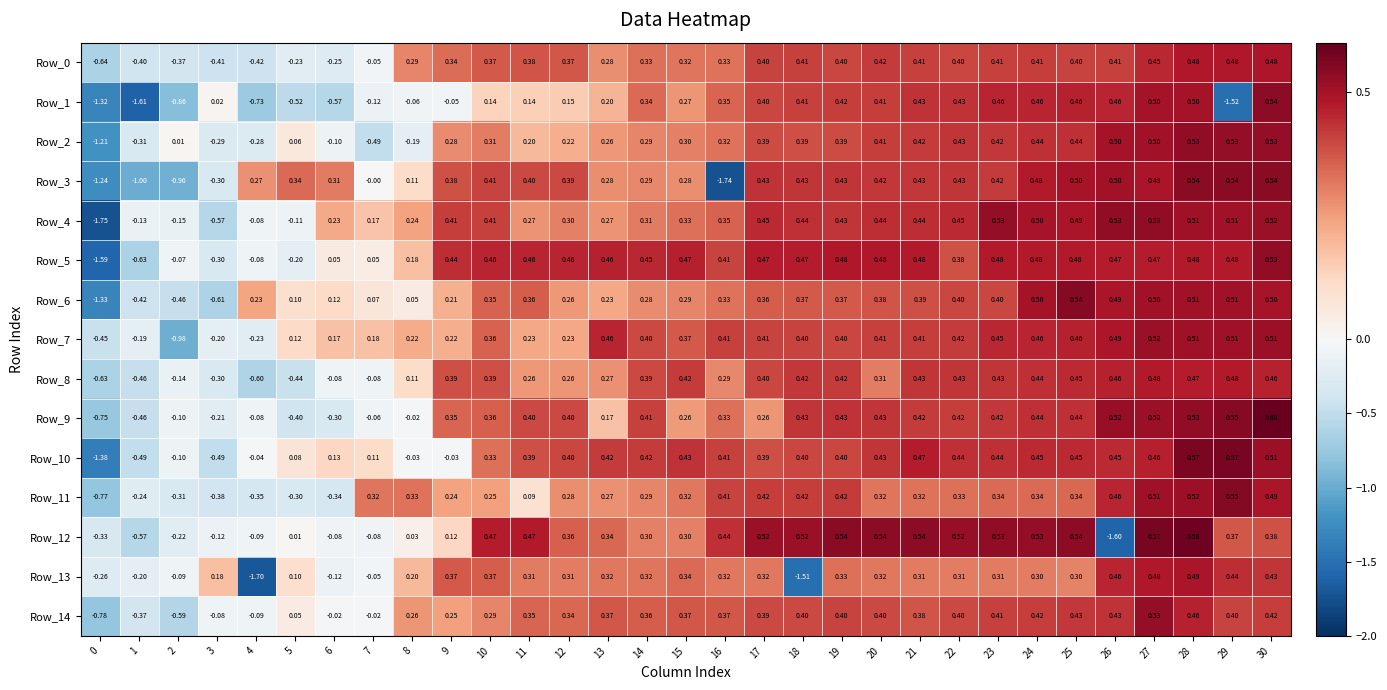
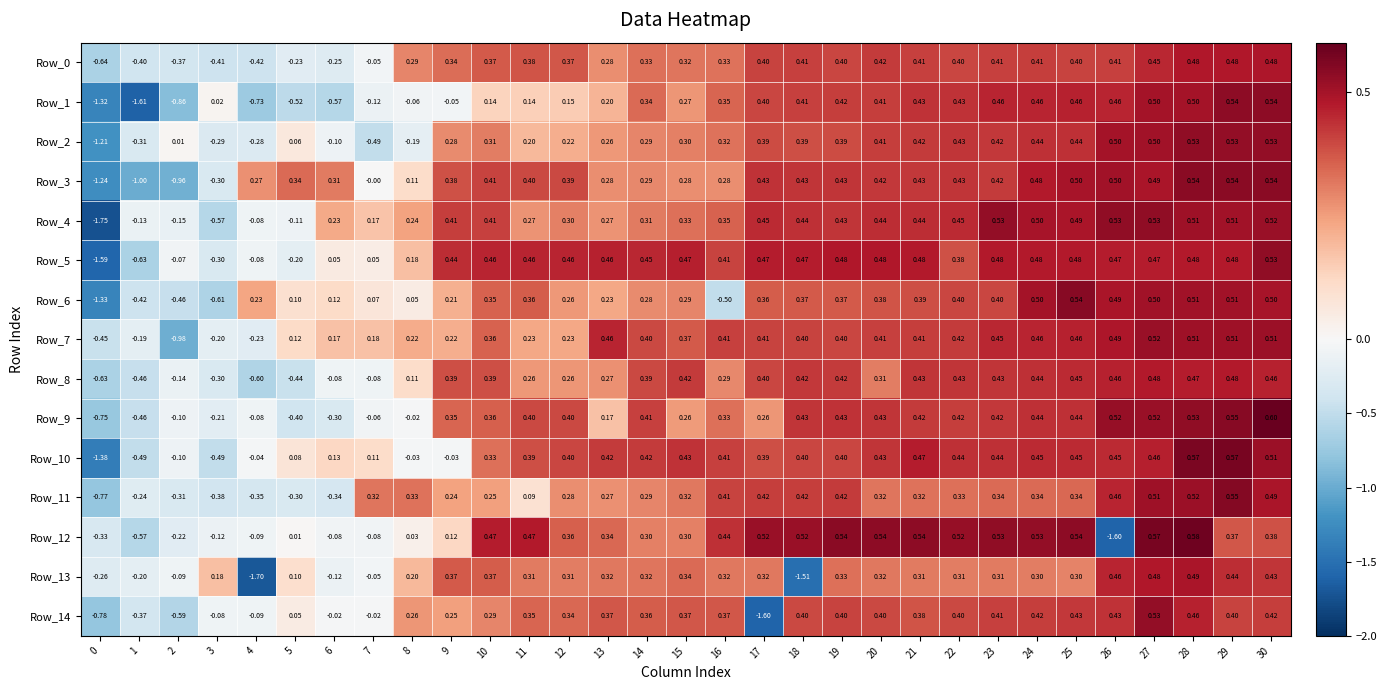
Row_1, 29: -1.52 -> 0.54
Row_3, 16: -1.74 -> 0.28
Row_6, 16: 0.33 -> -0.50
Row_14, 17: 0.39 -> -1.60
